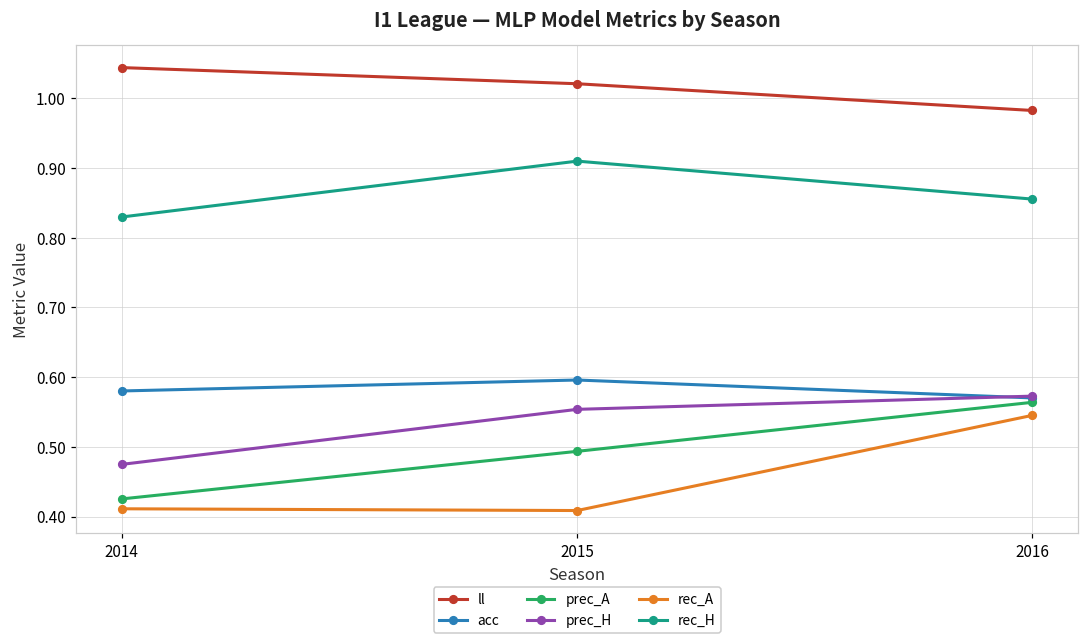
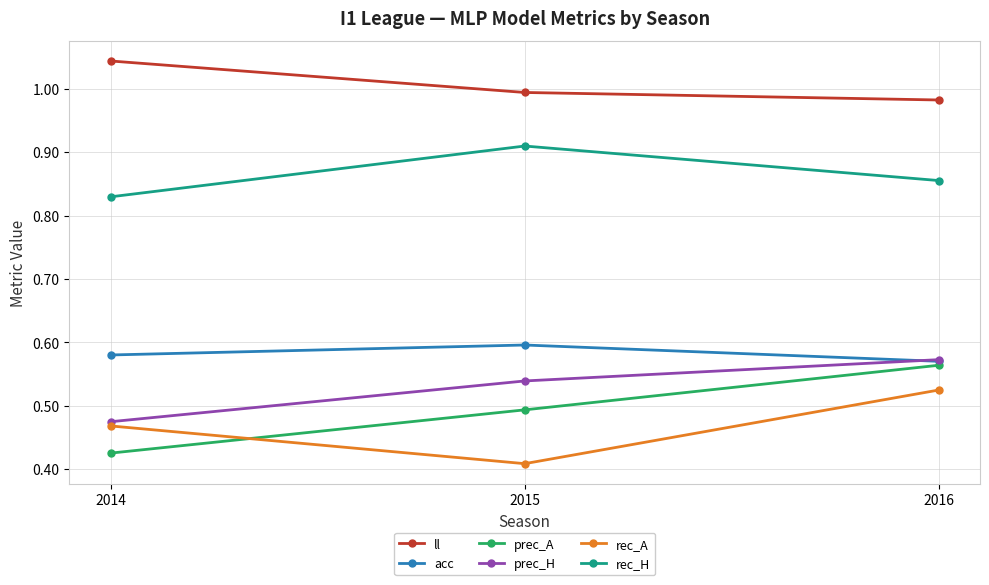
rec_A, 2014: 0.41 -> 0.47
ll, 2015: 1.02 -> 0.99
prec_H, 2015: 0.55 -> 0.54
rec_A, 2016: 0.55 -> 0.52
